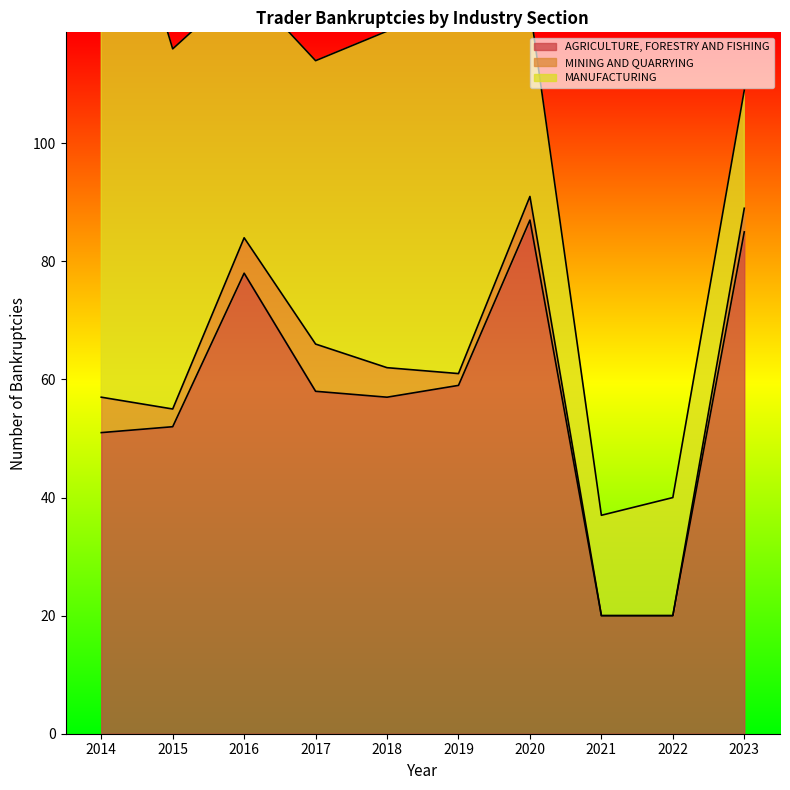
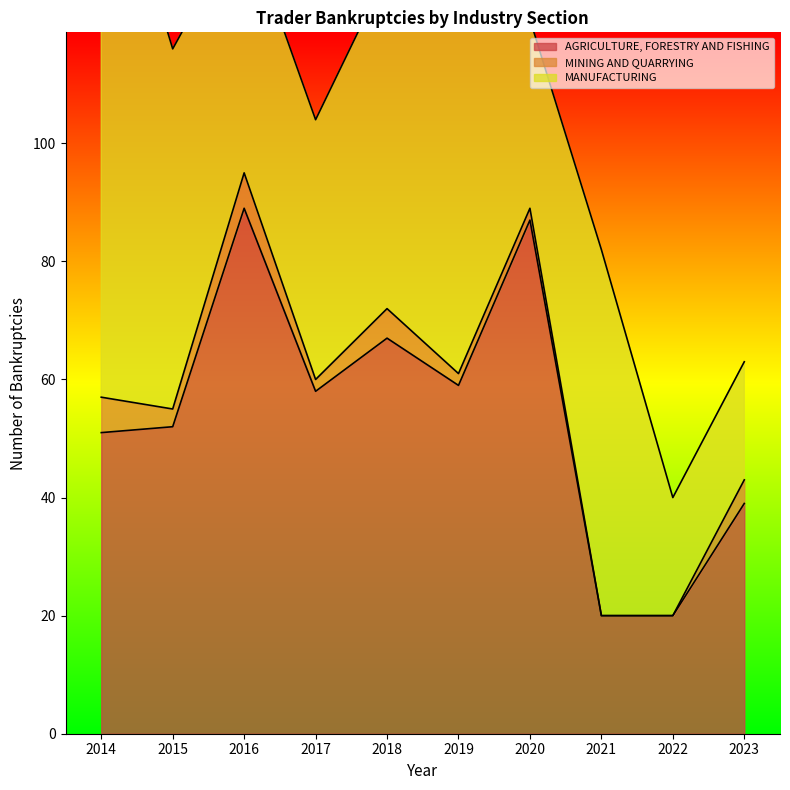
AGRICULTURE, FORESTRY AND FISHING, 2016: 78 -> 89
MINING AND QUARRYING, 2017: 8 -> 2
MANUFACTURING, 2017: 48 -> 44
AGRICULTURE, FORESTRY AND FISHING, 2018: 57 -> 67
MINING AND QUARRYING, 2020: 4 -> 2
MANUFACTURING, 2021: 17 -> 62
AGRICULTURE, FORESTRY AND FISHING, 2023: 85 -> 39
